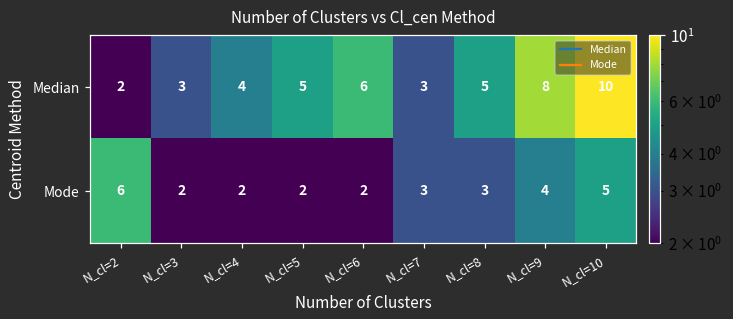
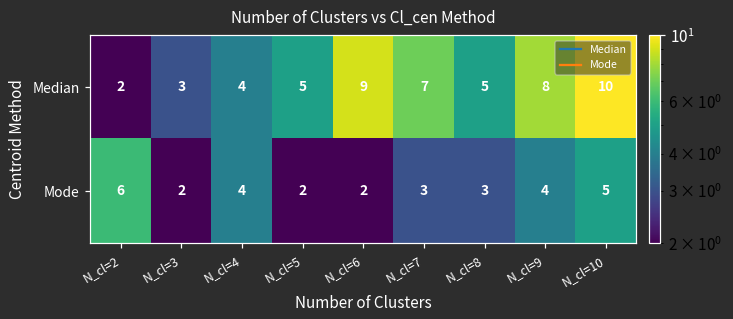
Median, N_cl=6: 6 -> 9
Median, N_cl=7: 3 -> 7
Mode, N_cl=4: 2 -> 4
